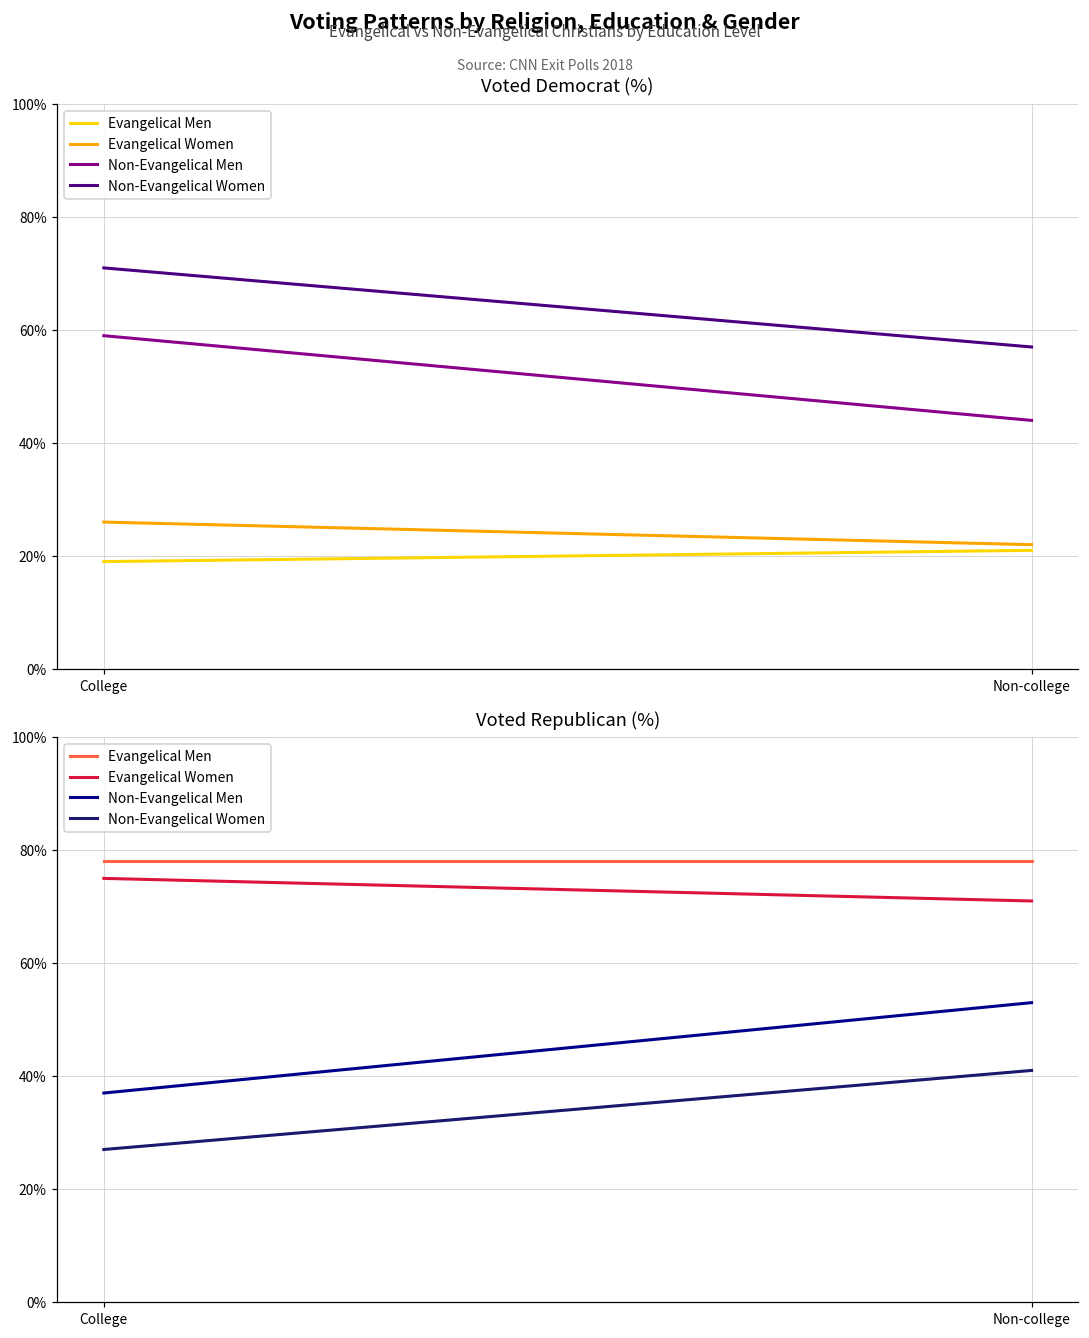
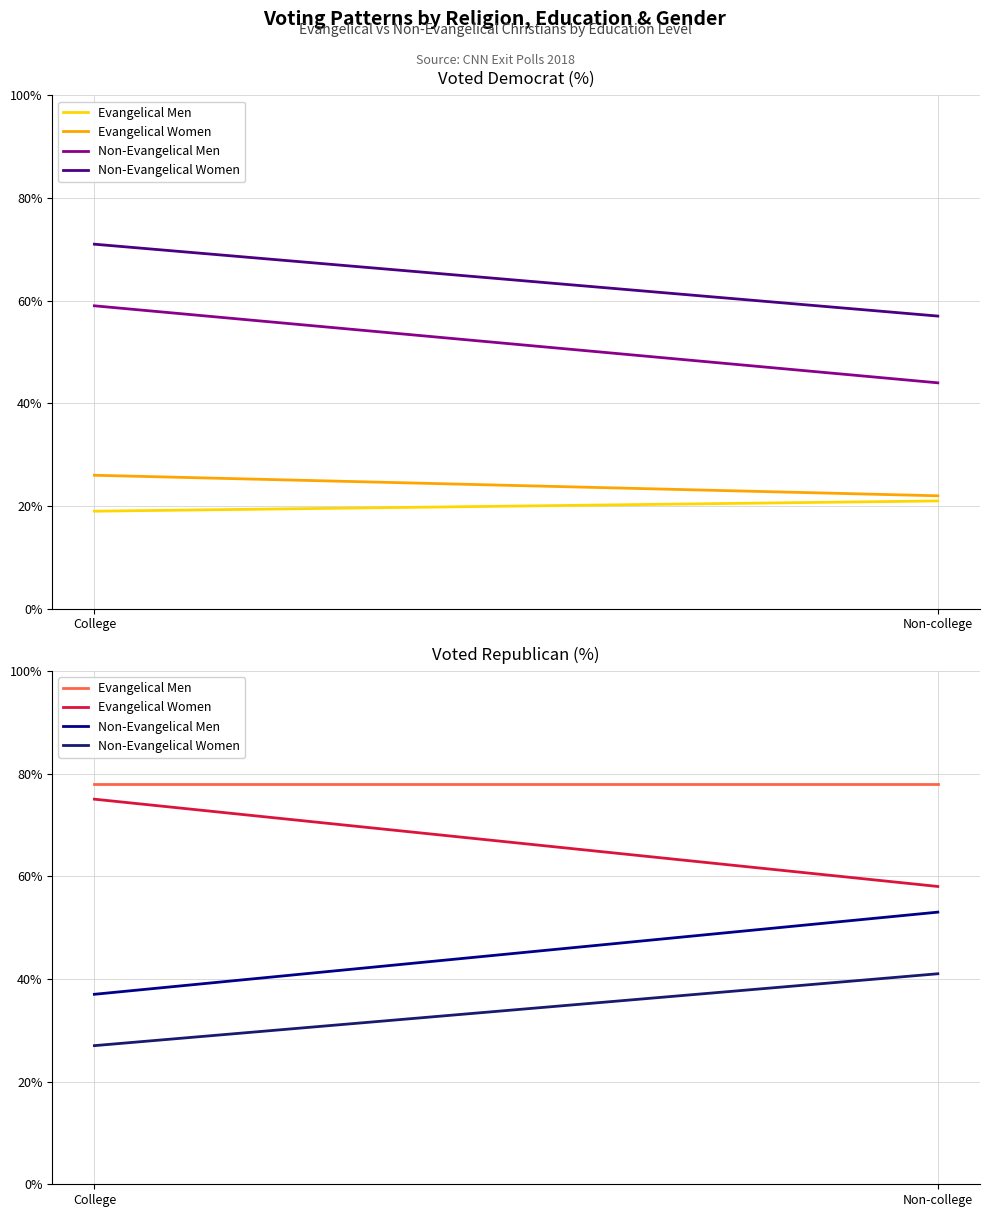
Voted Republican (%), Evangelical Women, Non-college: 71% -> 58%
